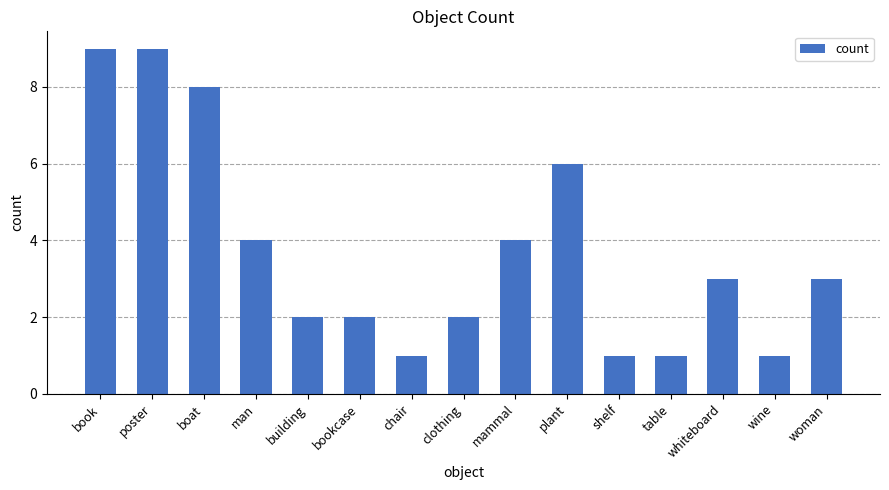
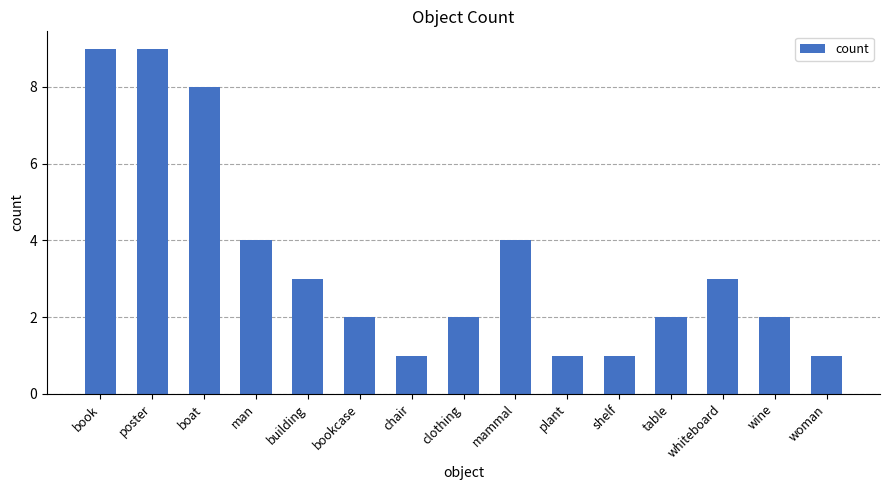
building: 2 -> 3
plant: 6 -> 1
table: 1 -> 2
wine: 1 -> 2
woman: 3 -> 1
